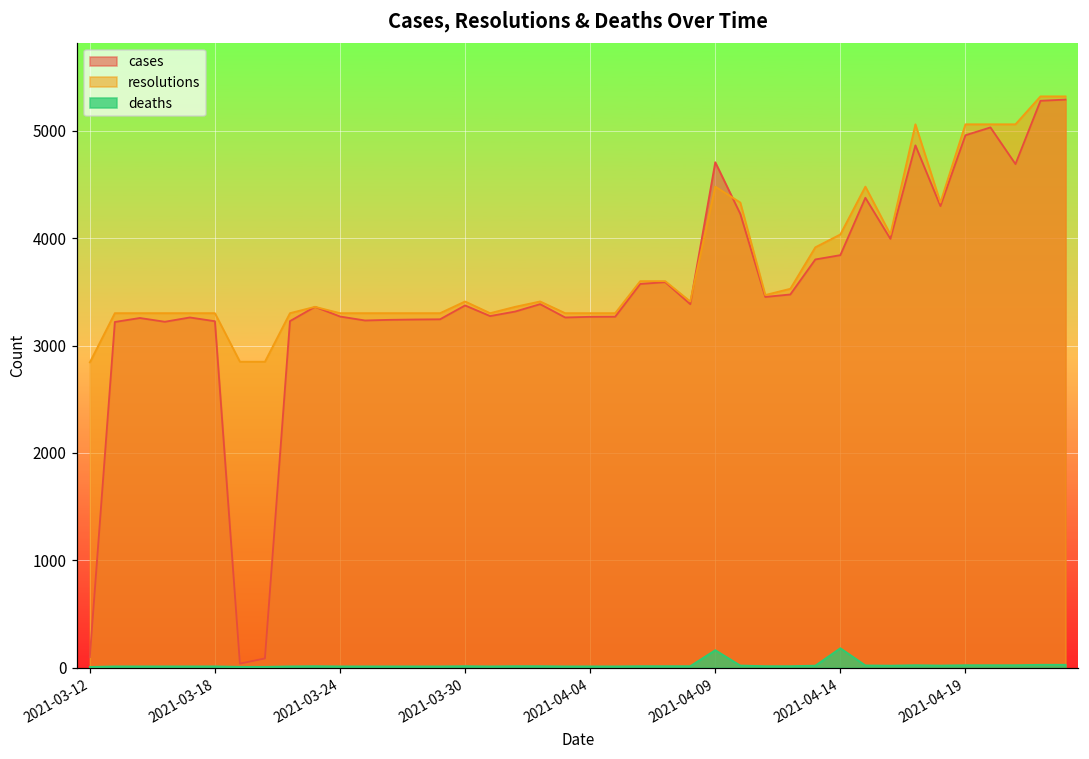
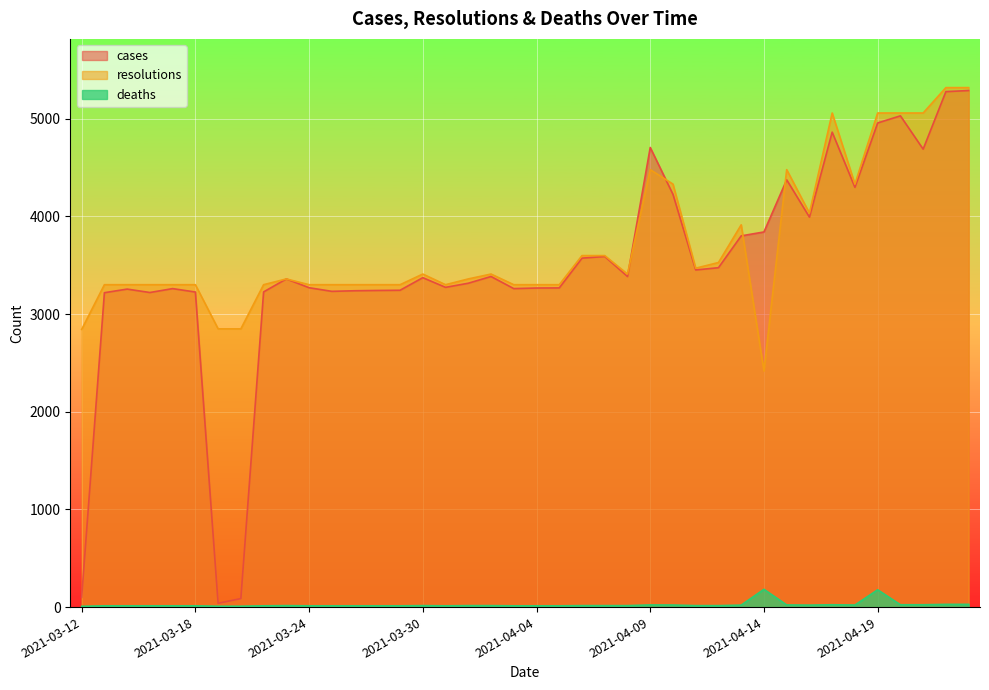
deaths, 2021-04-09: 200 -> 0
resolutions, 2021-04-14: 4000 -> 2400
deaths, 2021-04-19: 0 -> 200
